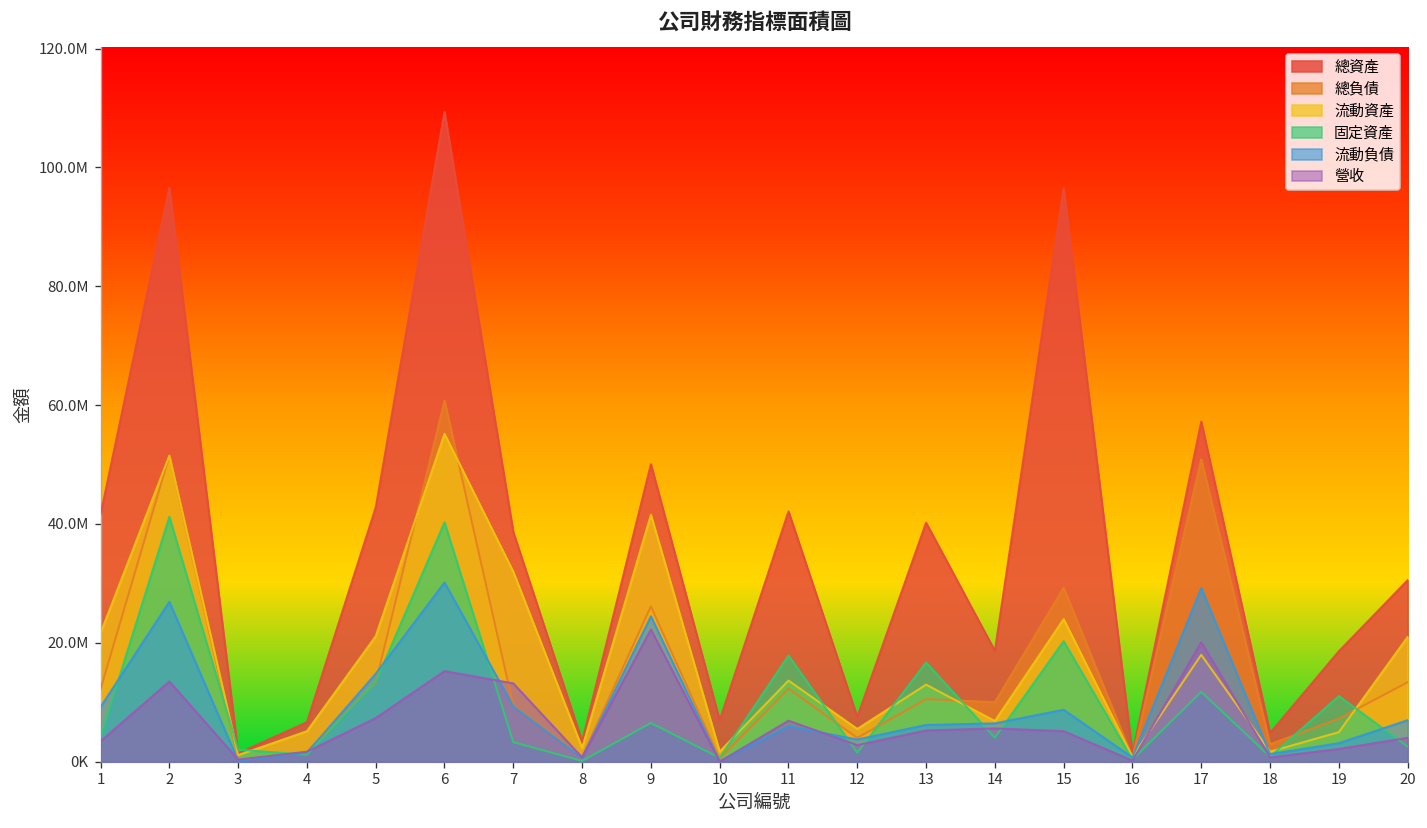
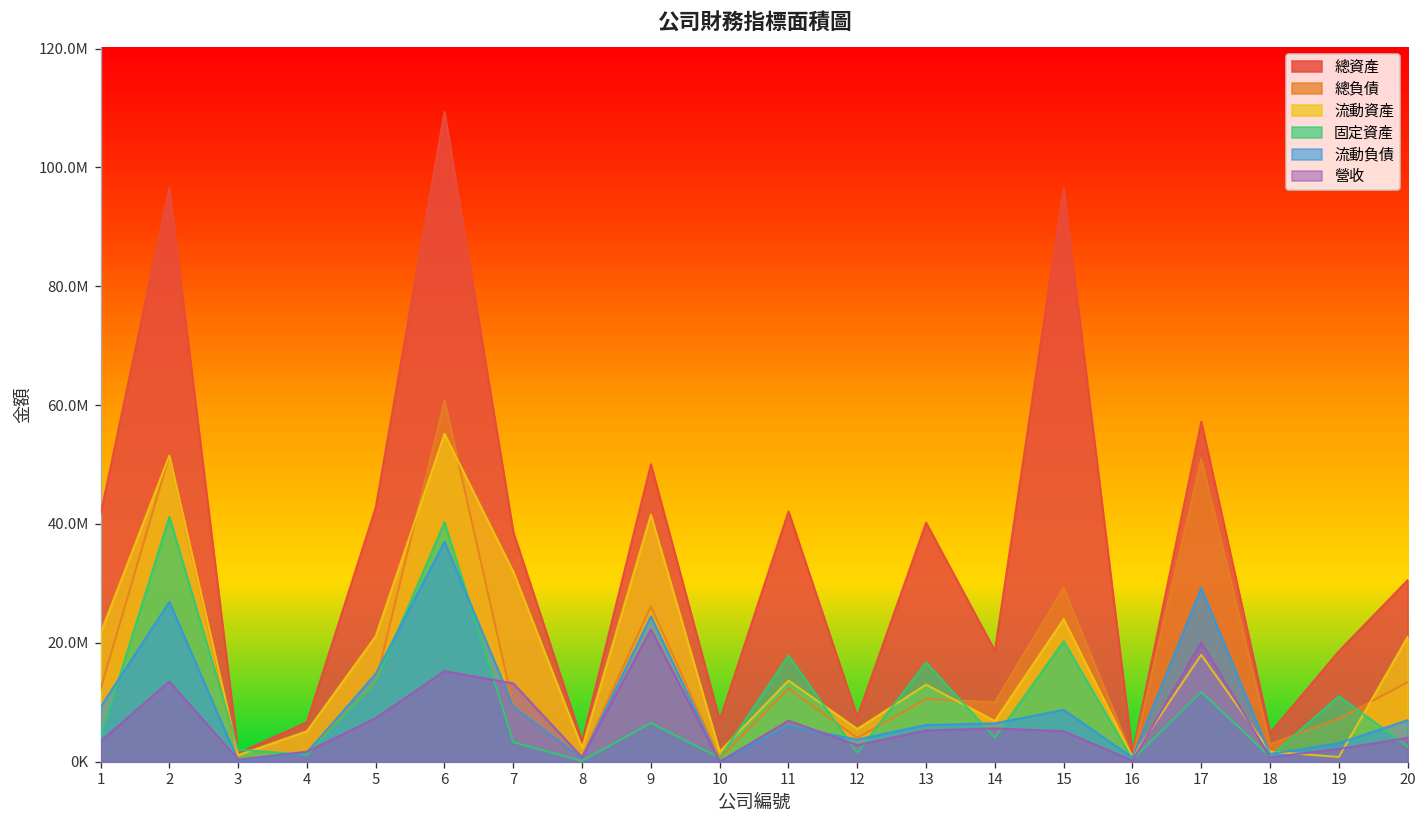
流動負債, 6: 30000000 -> 37000000
流動資產, 19: 5000000 -> 1000000
